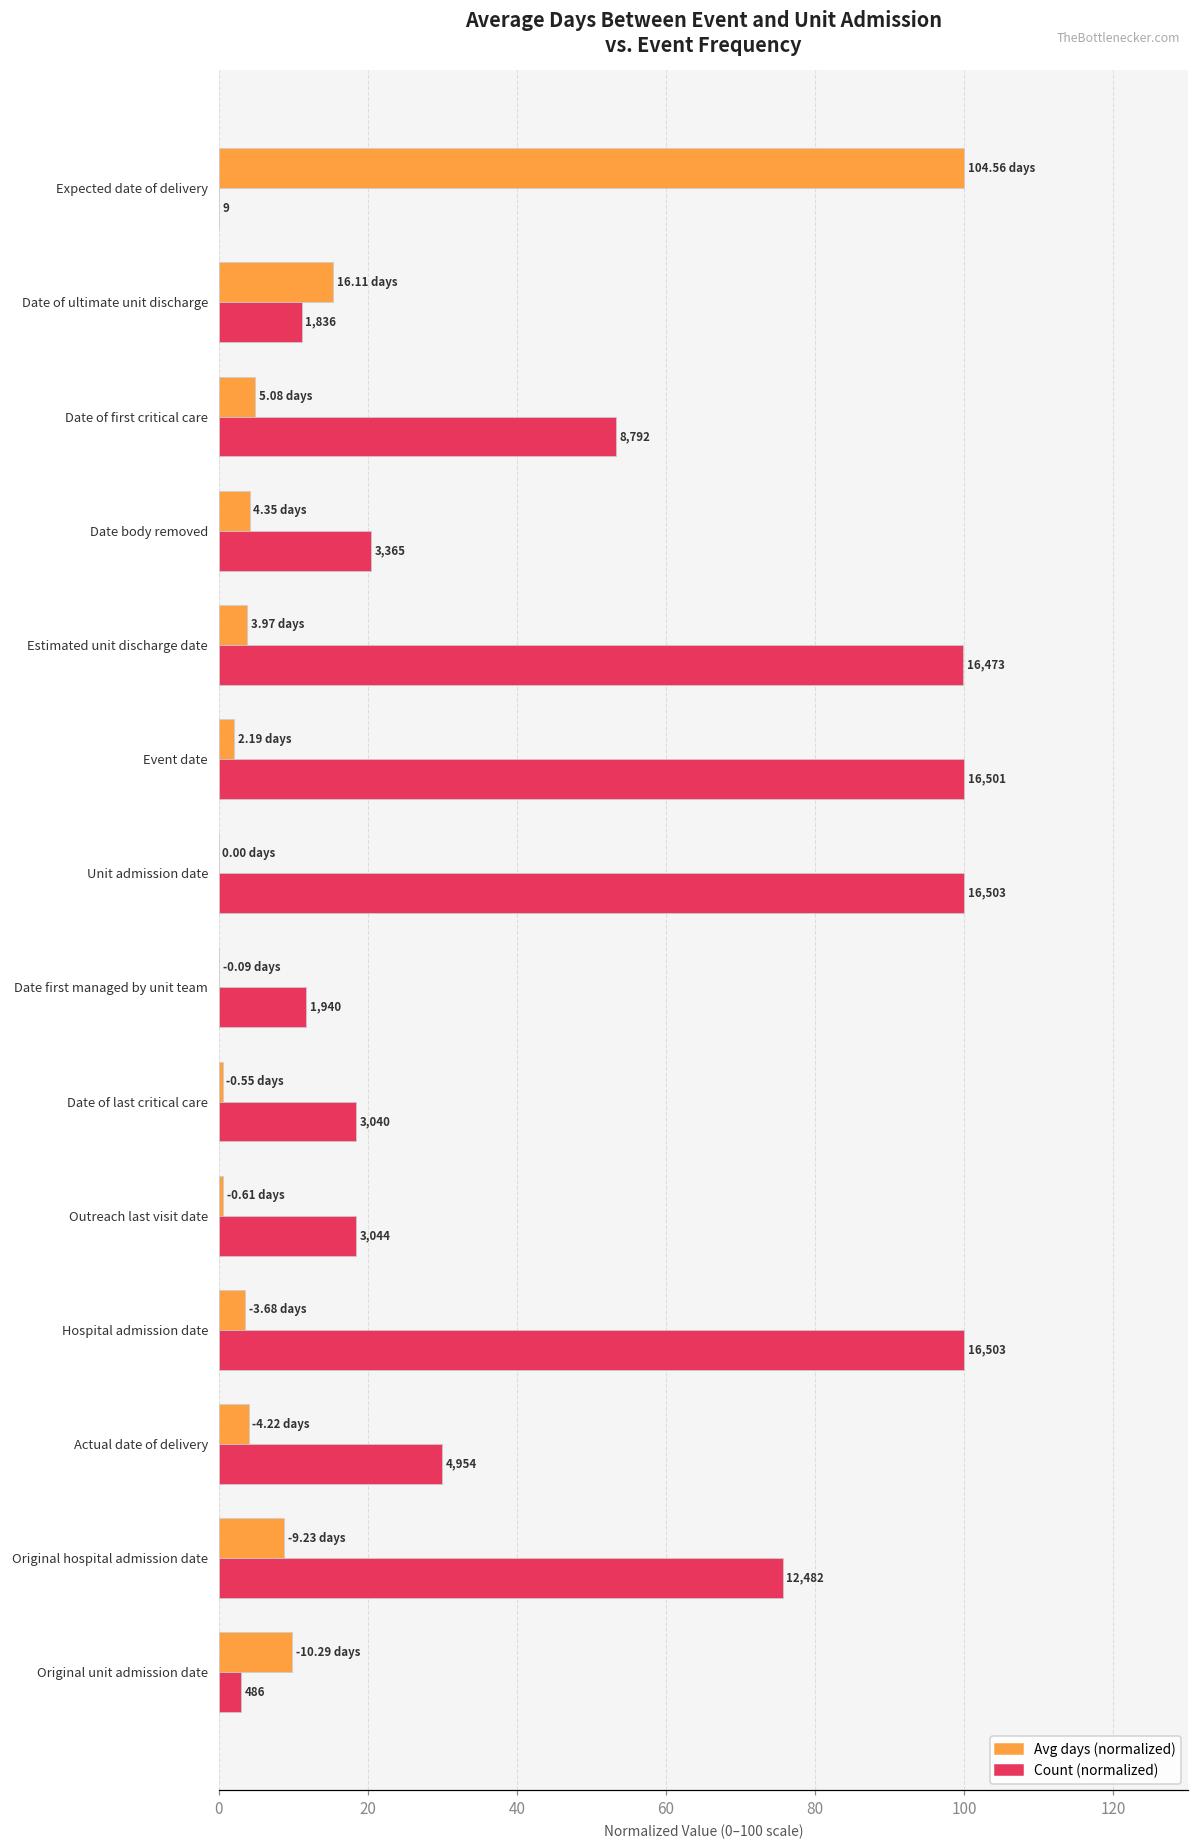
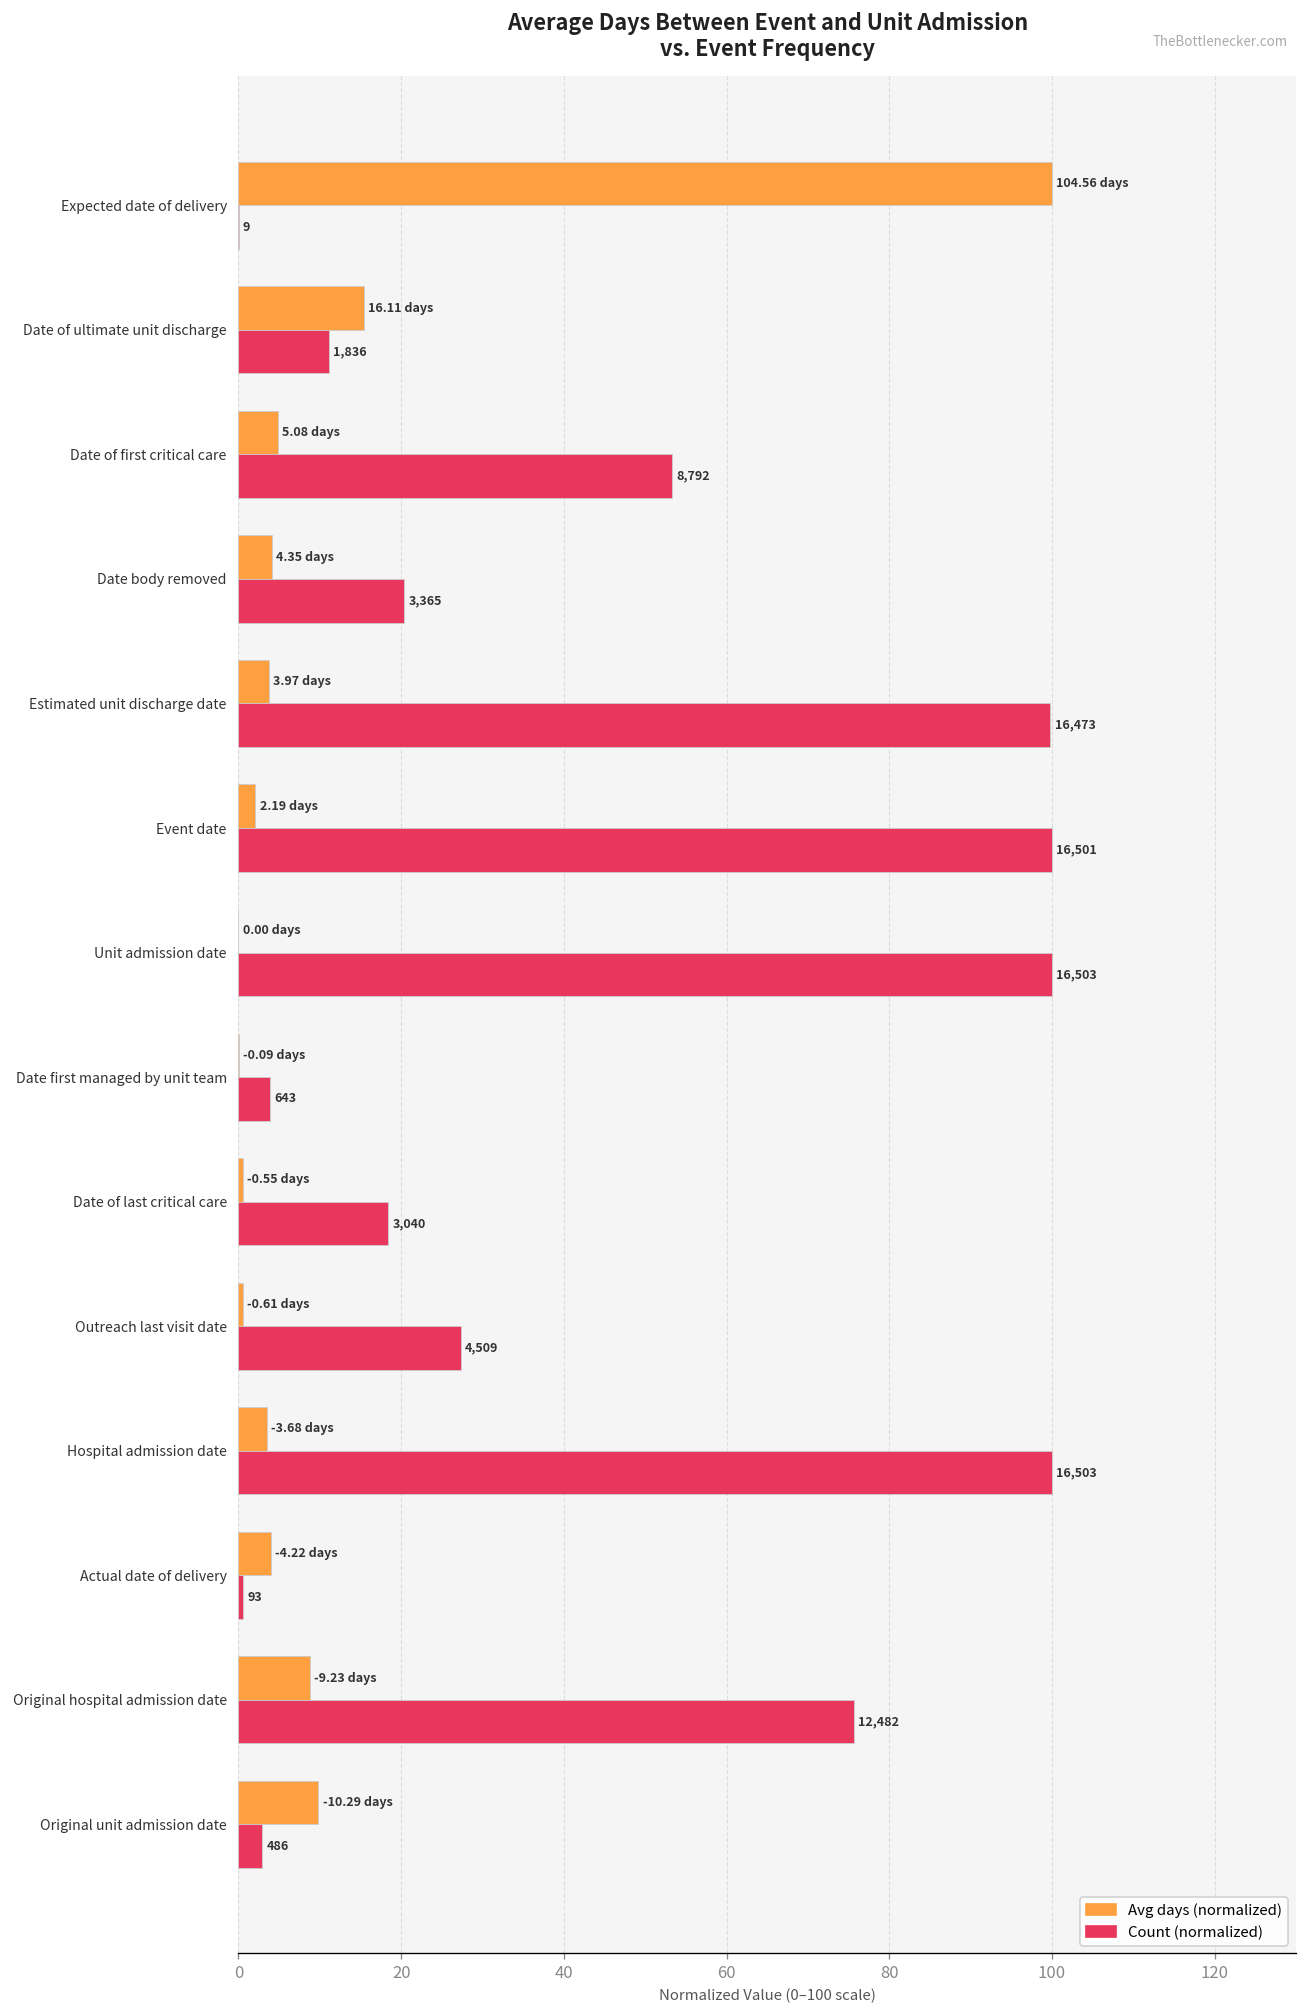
Count (normalized), Date first managed by unit team: 1,940 -> 643
Count (normalized), Outreach last visit date: 3,044 -> 4,509
Count (normalized), Actual date of delivery: 4,954 -> 93
